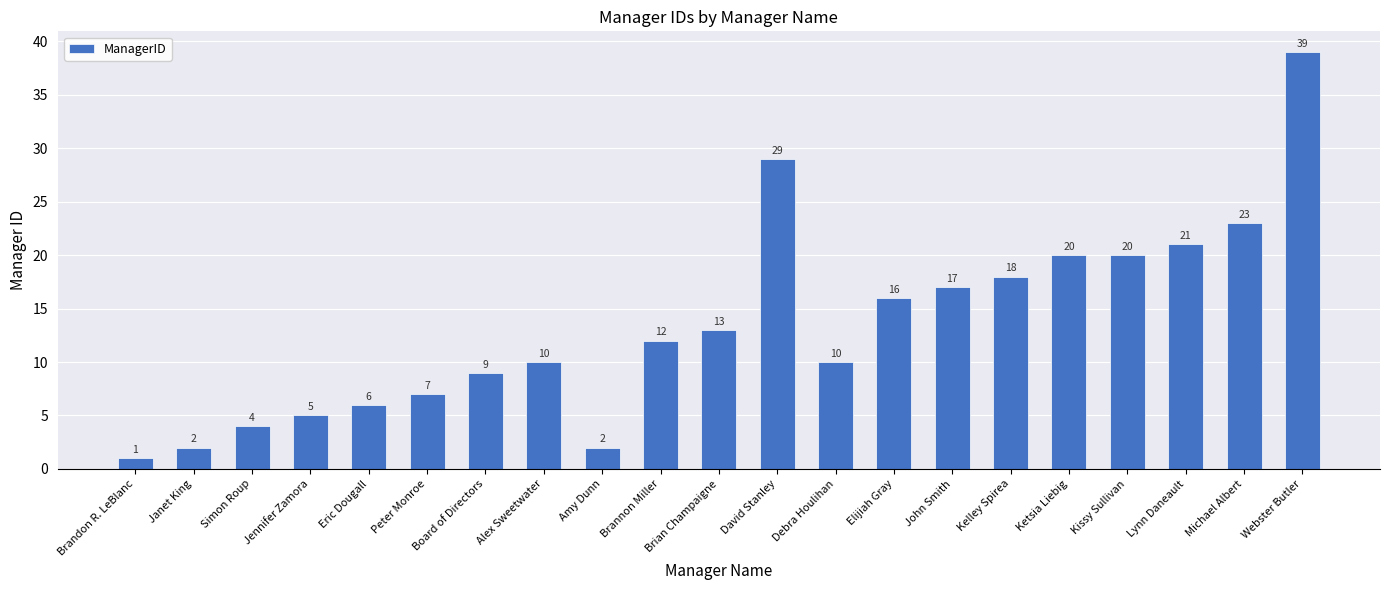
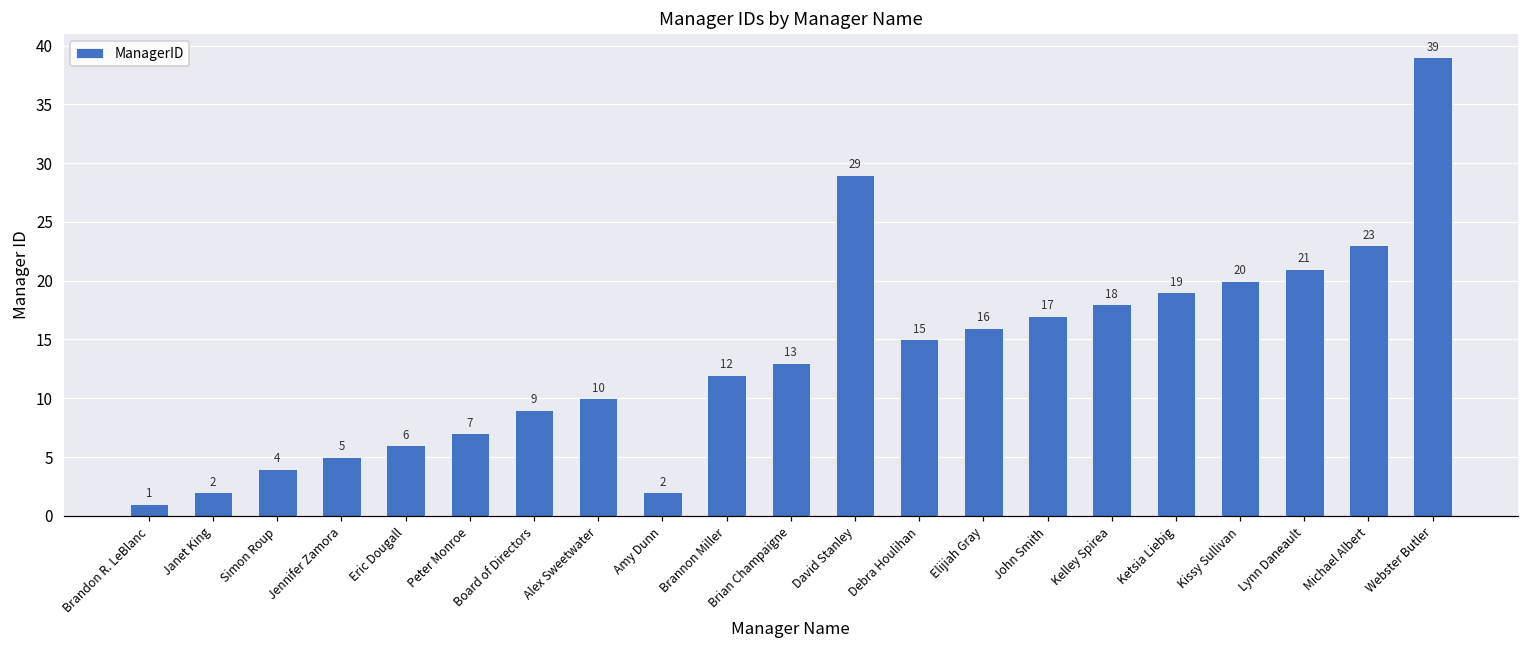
Debra Houlihan: 10 -> 15
Ketsia Liebig: 20 -> 19
